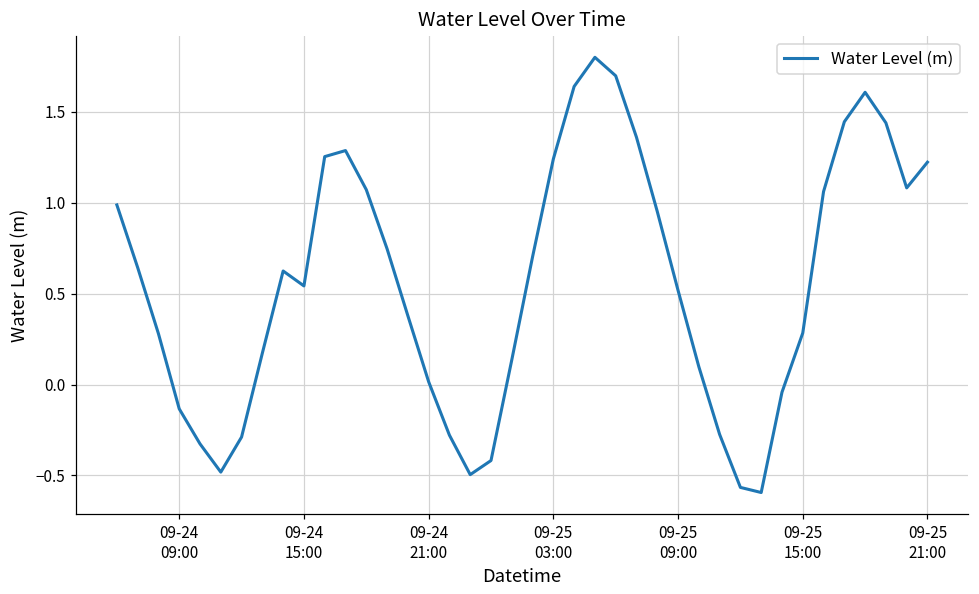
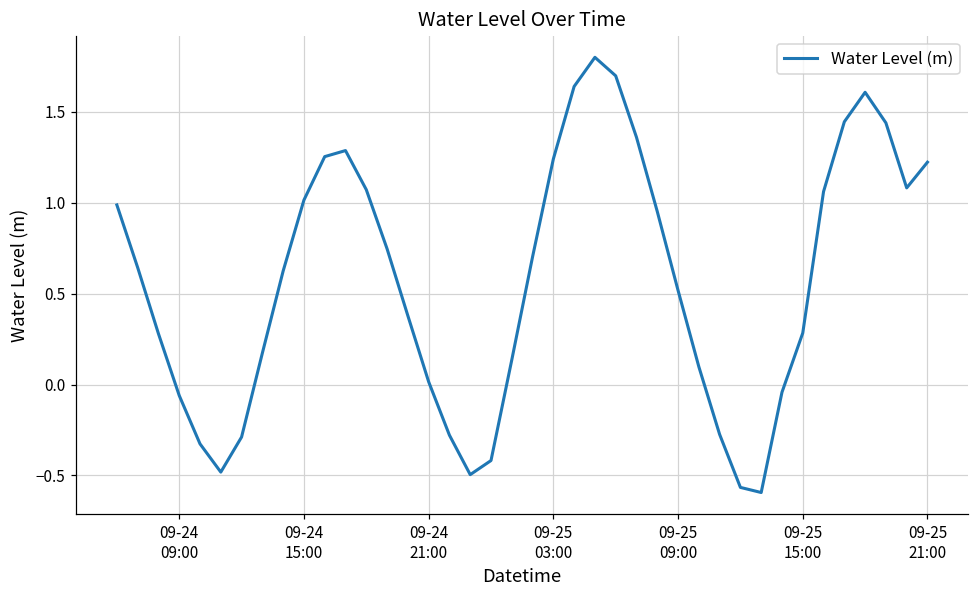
09-24 09:00: -0.13 -> -0.06
09-24 15:00: 0.54 -> 1.02
